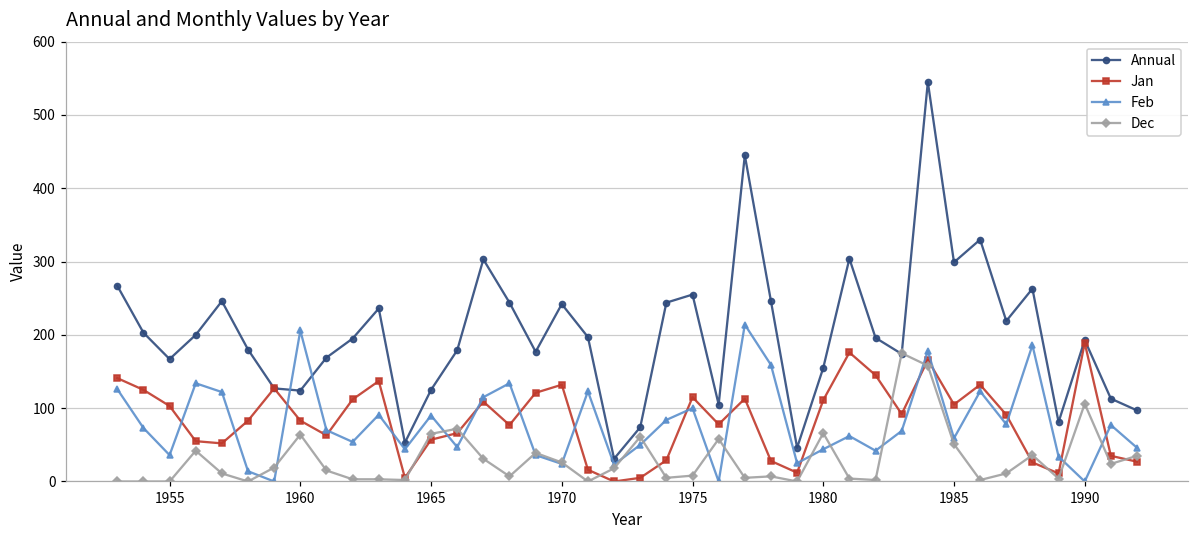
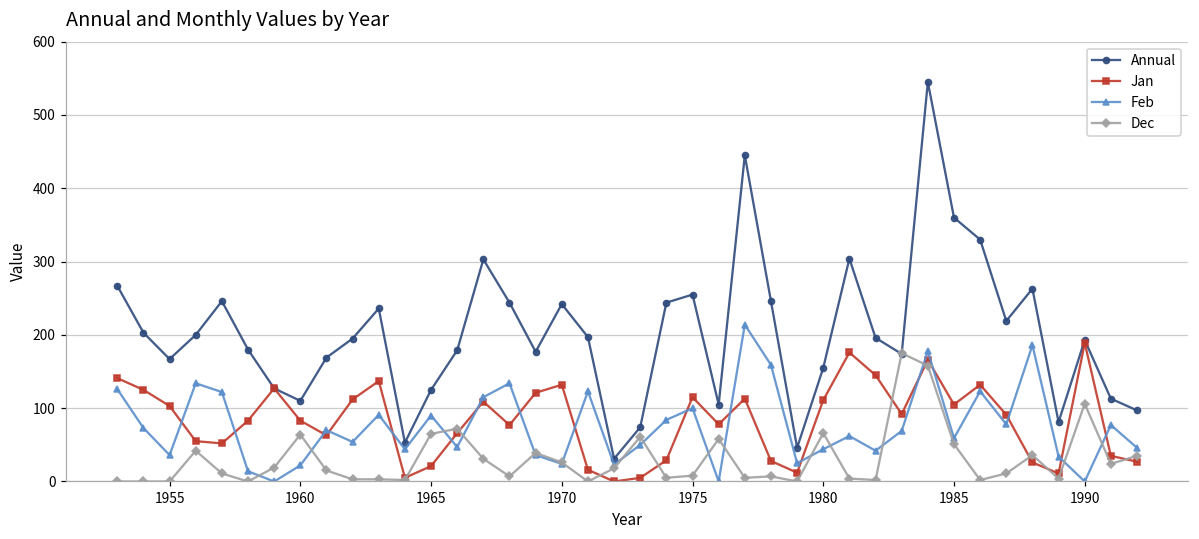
Annual, 1960: 120 -> 110
Feb, 1960: 210 -> 20
Jan, 1965: 60 -> 20
Annual, 1985: 300 -> 360
